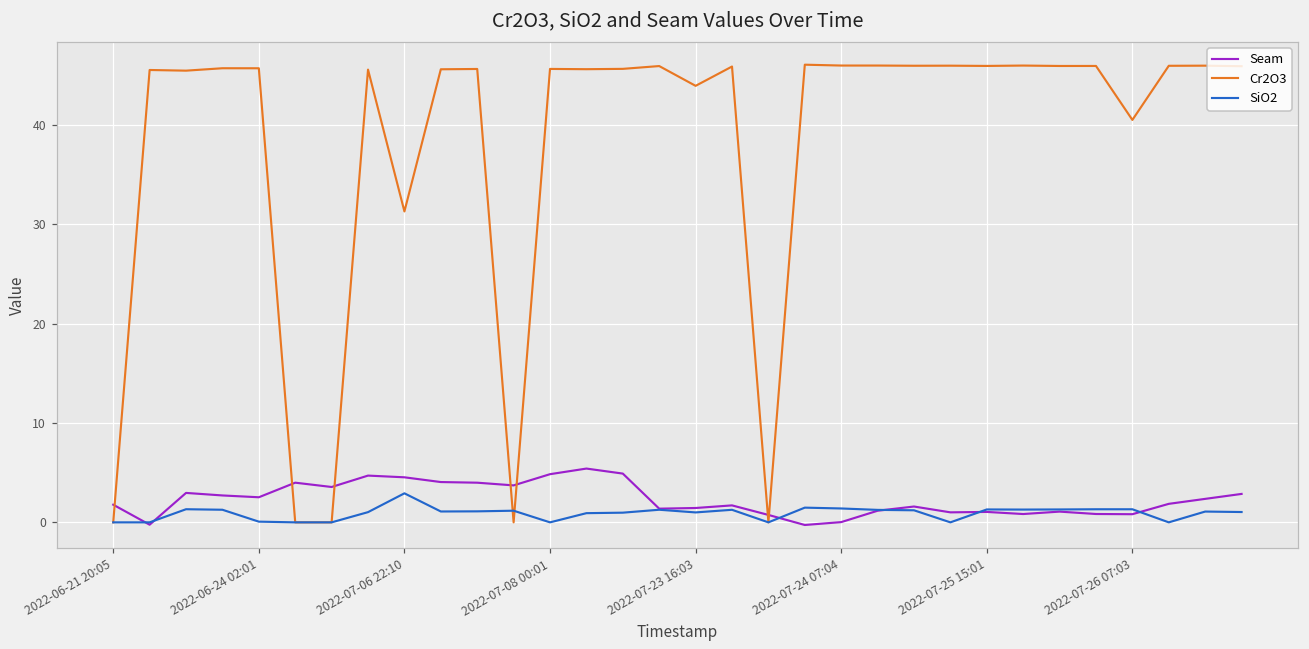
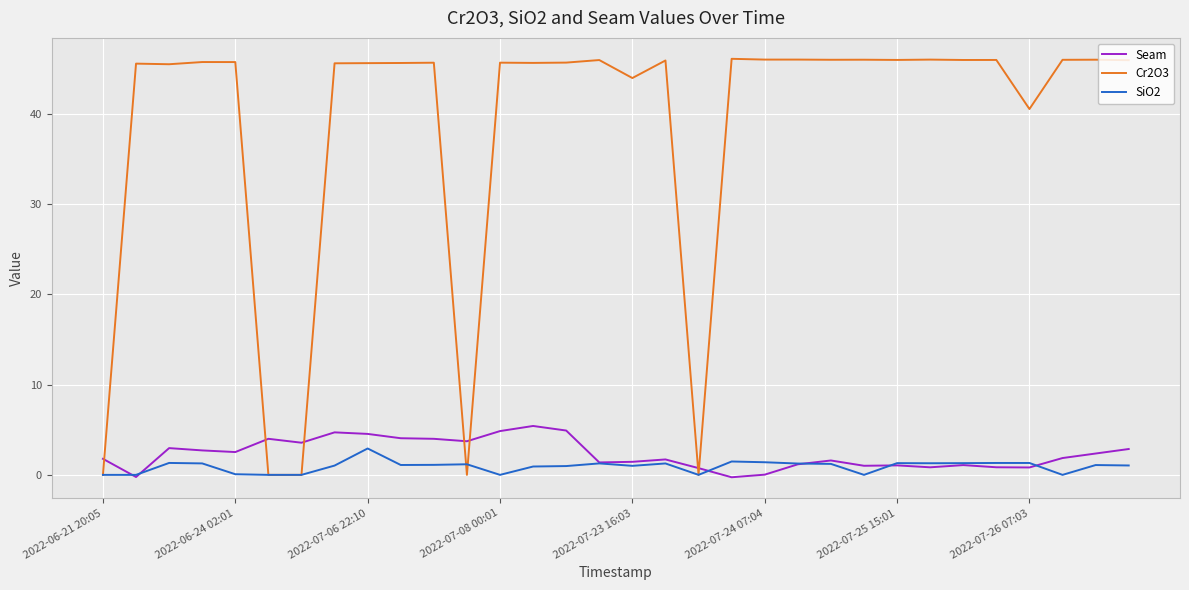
Cr2O3, 2022-07-06 22:10: 31 -> 46
